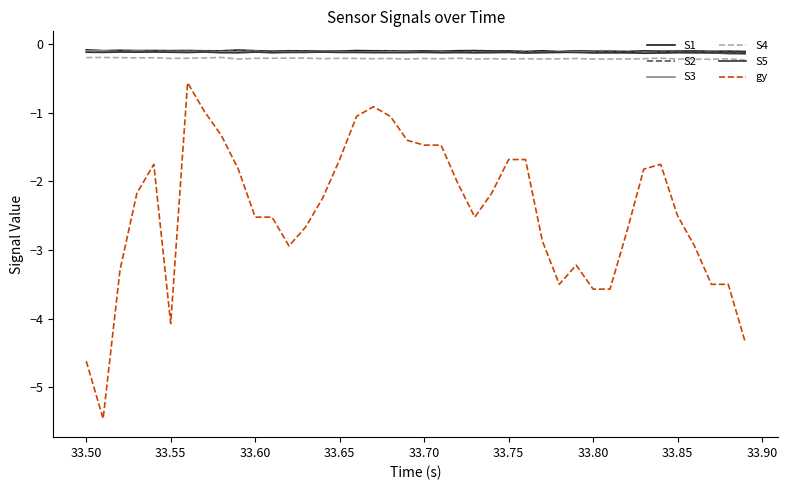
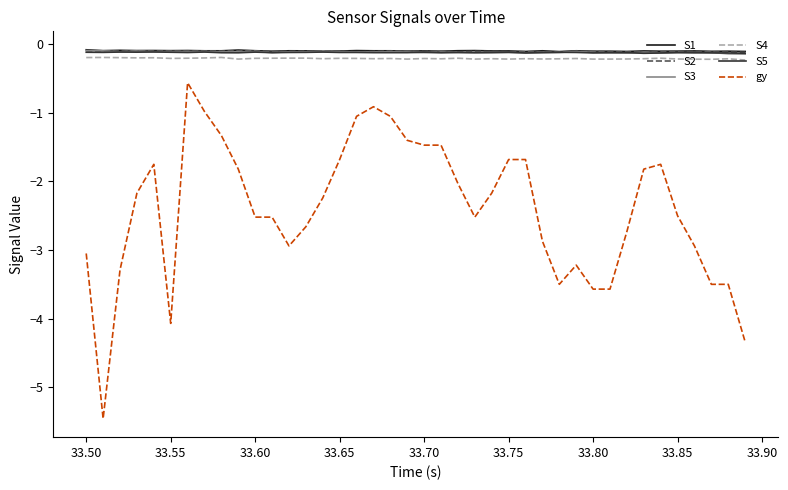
gy, 33.50: -4.6 -> -3.1
